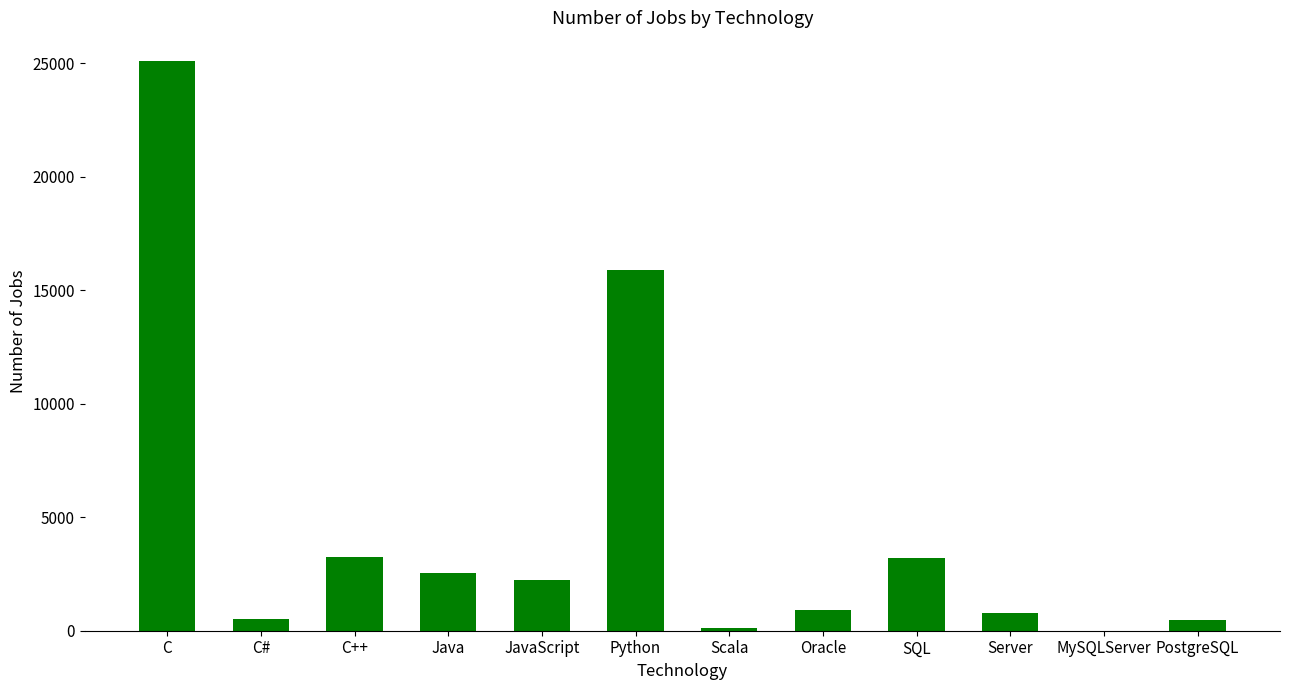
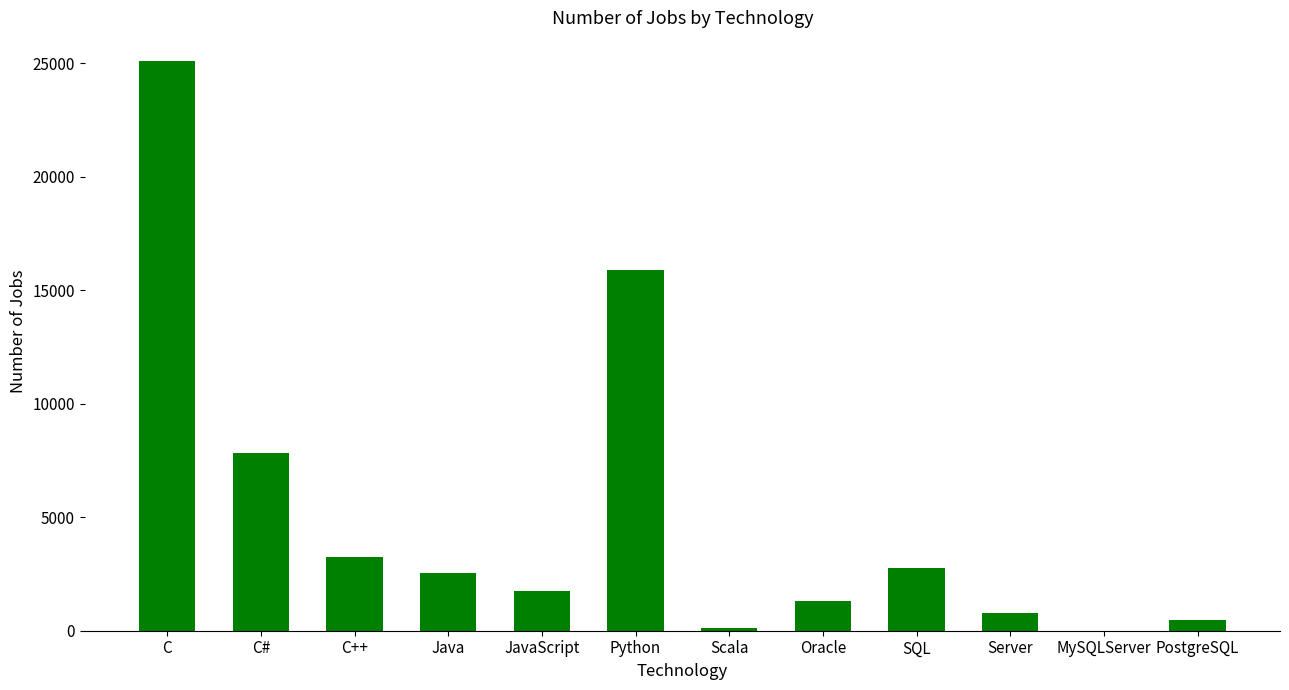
C#: 500 -> 7800
JavaScript: 2200 -> 1800
Oracle: 900 -> 1300
SQL: 3200 -> 2700
